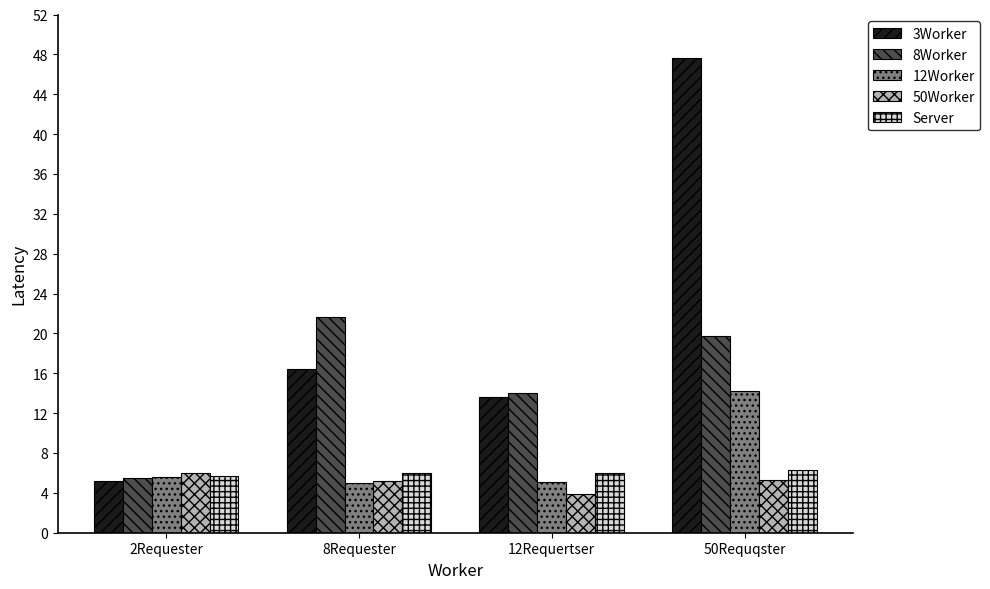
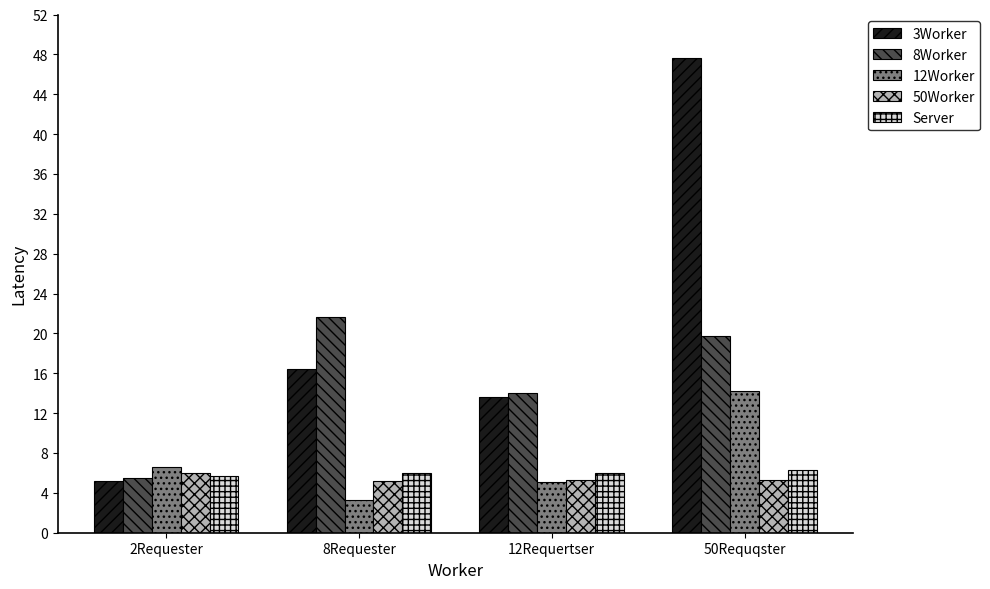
12Worker, 2Requester: 6 -> 7
12Worker, 8Requester: 5 -> 3
50Worker, 12Requertser: 4 -> 5
